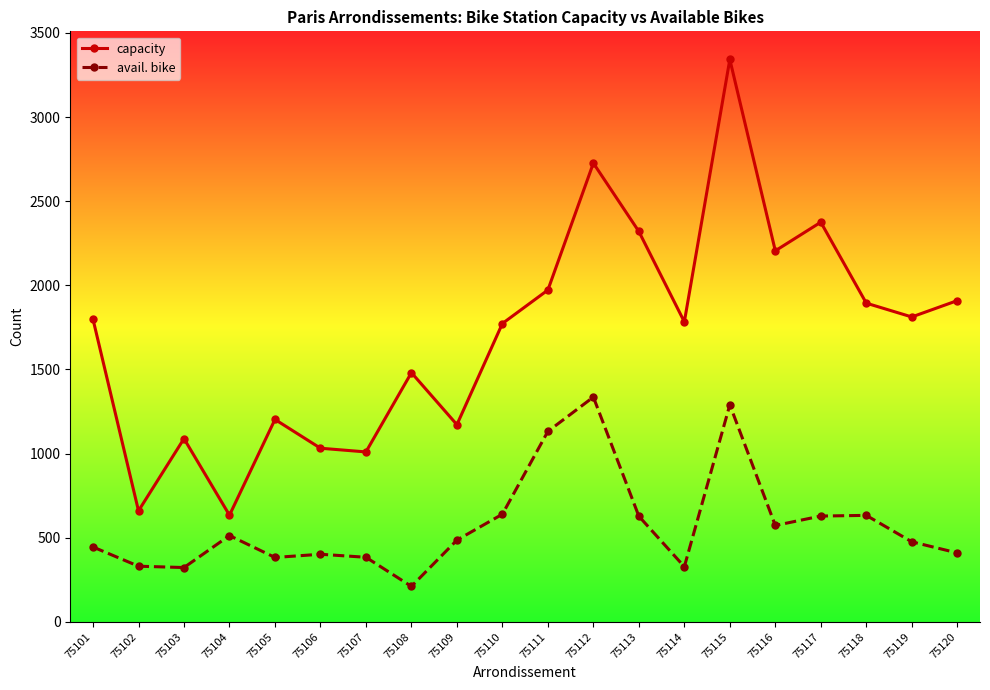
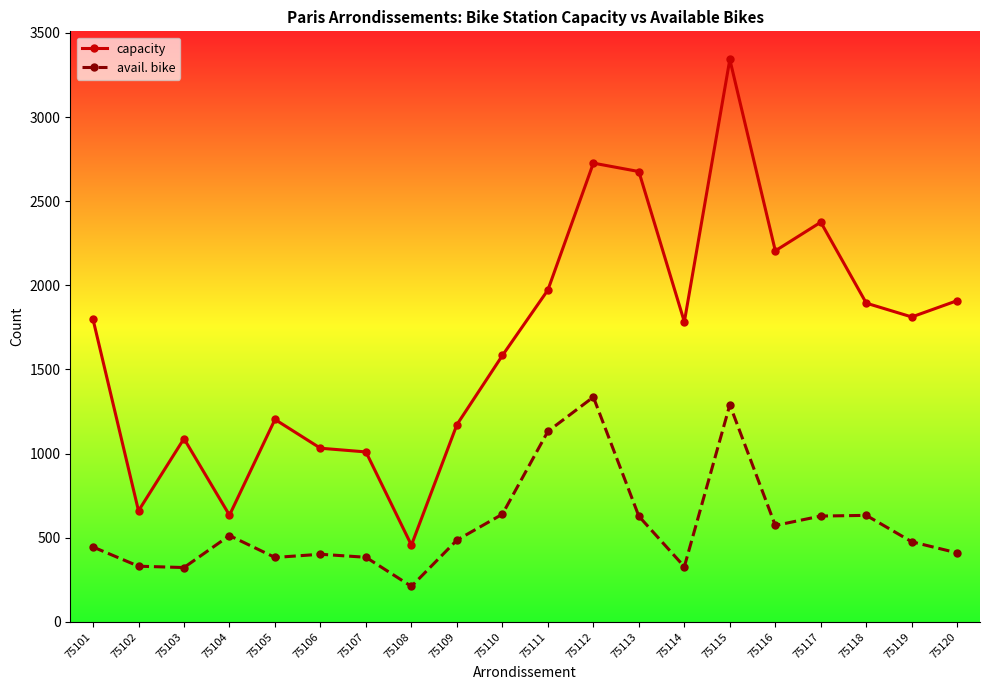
capacity, 75108: 1480 -> 460
capacity, 75110: 1770 -> 1580
capacity, 75113: 2320 -> 2680
